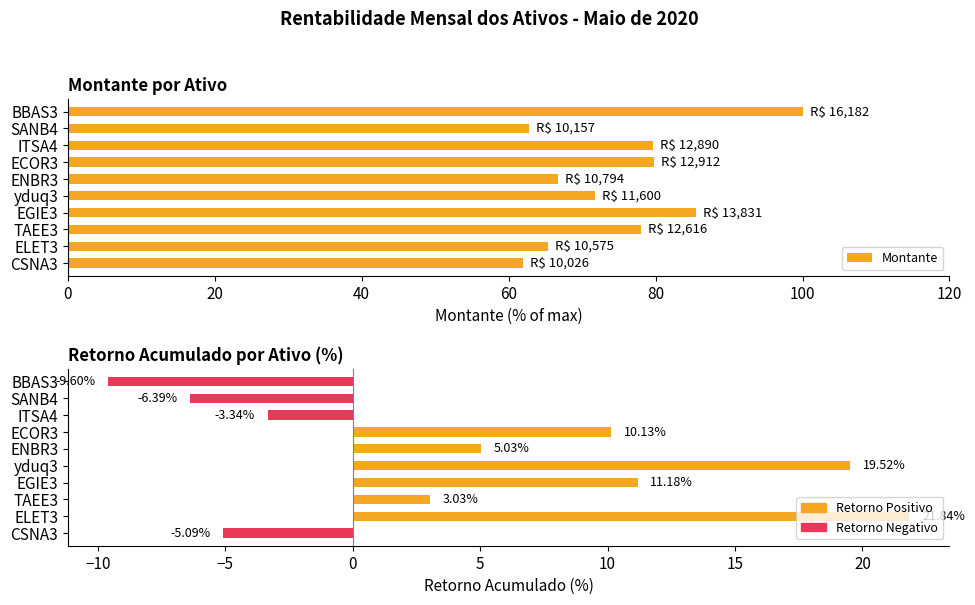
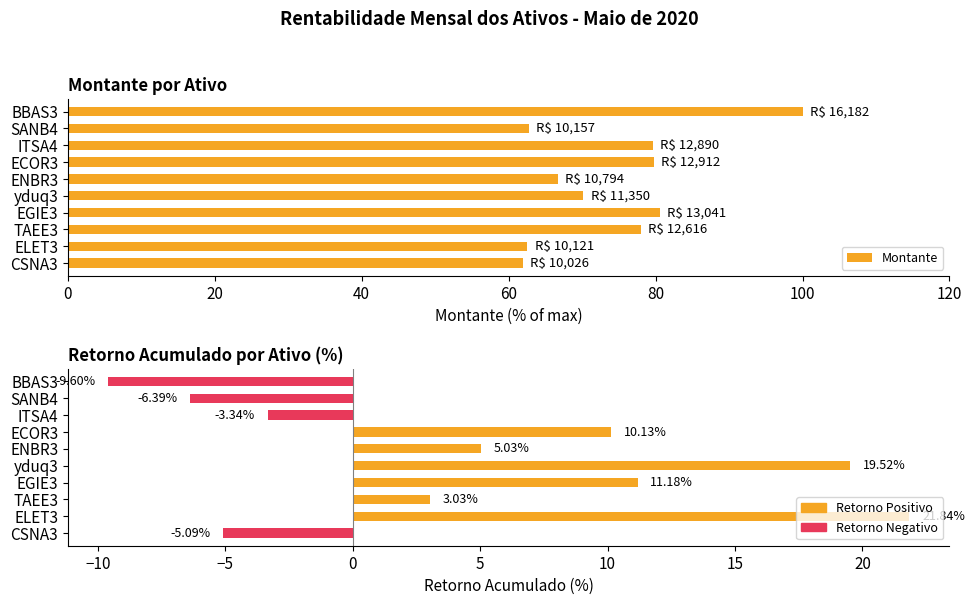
Montante por Ativo, yduq3: 11,600 -> 11,350
Montante por Ativo, EGIE3: 13,831 -> 13,041
Montante por Ativo, ELET3: 10,575 -> 10,121
